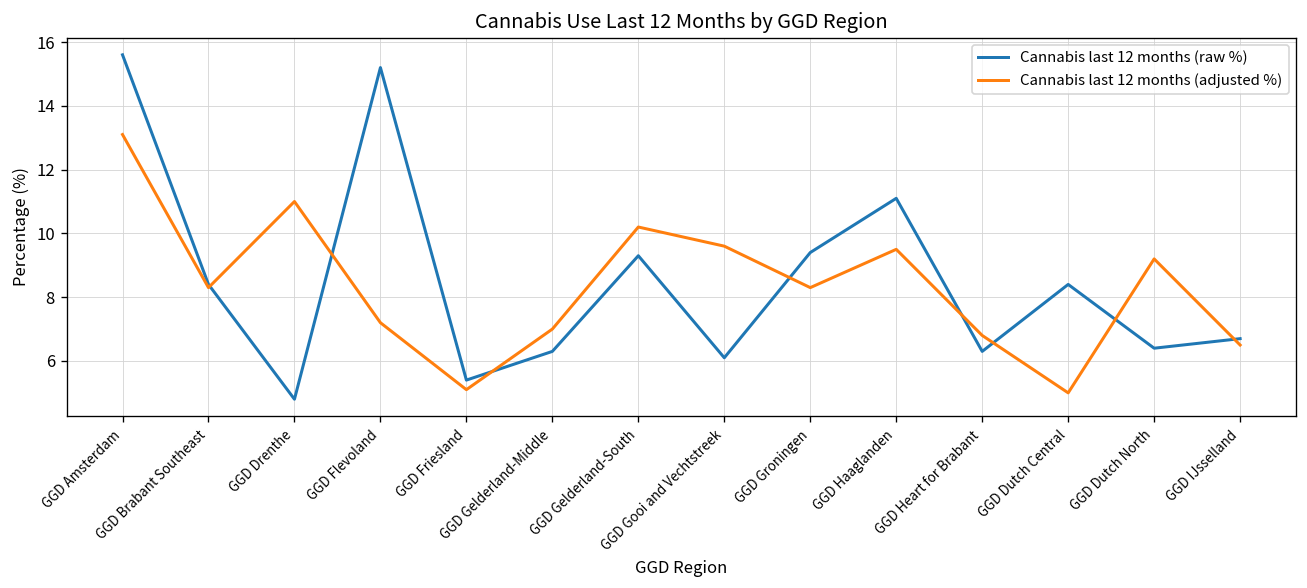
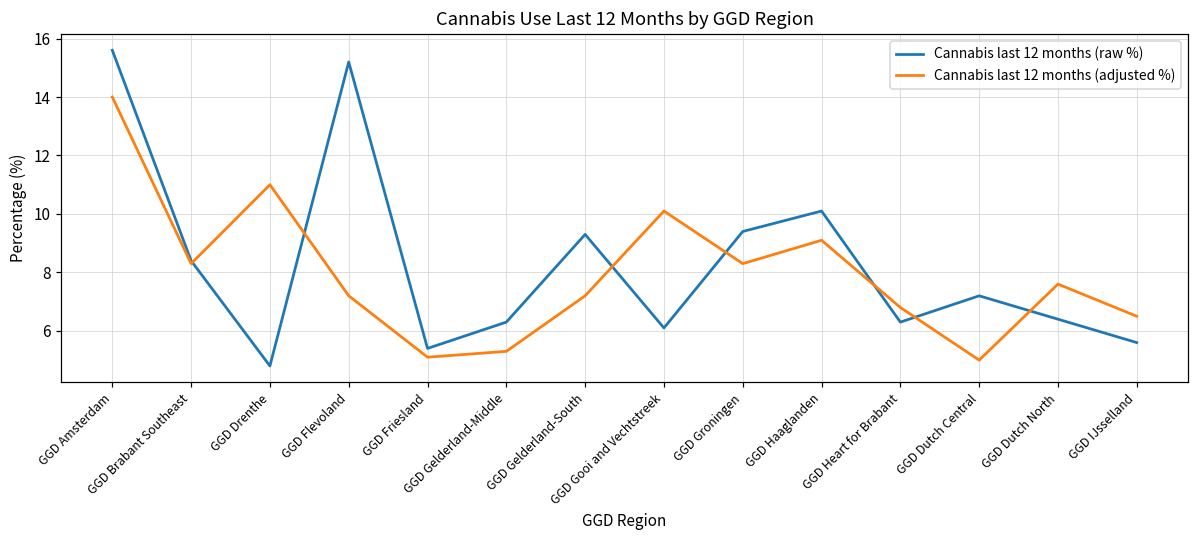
Cannabis last 12 months (adjusted %), GGD Amsterdam: 13.1 -> 14.0
Cannabis last 12 months (adjusted %), GGD Gelderland-Middle: 7.0 -> 5.3
Cannabis last 12 months (adjusted %), GGD Gelderland-South: 10.2 -> 7.2
Cannabis last 12 months (adjusted %), GGD Gooi and Vechtstreek: 9.6 -> 10.1
Cannabis last 12 months (raw %), GGD Haaglanden: 11.1 -> 10.1
Cannabis last 12 months (adjusted %), GGD Haaglanden: 9.5 -> 9.1
Cannabis last 12 months (raw %), GGD Dutch Central: 8.4 -> 7.2
Cannabis last 12 months (adjusted %), GGD Dutch North: 9.2 -> 7.6
Cannabis last 12 months (raw %), GGD IJsselland: 6.7 -> 5.6
